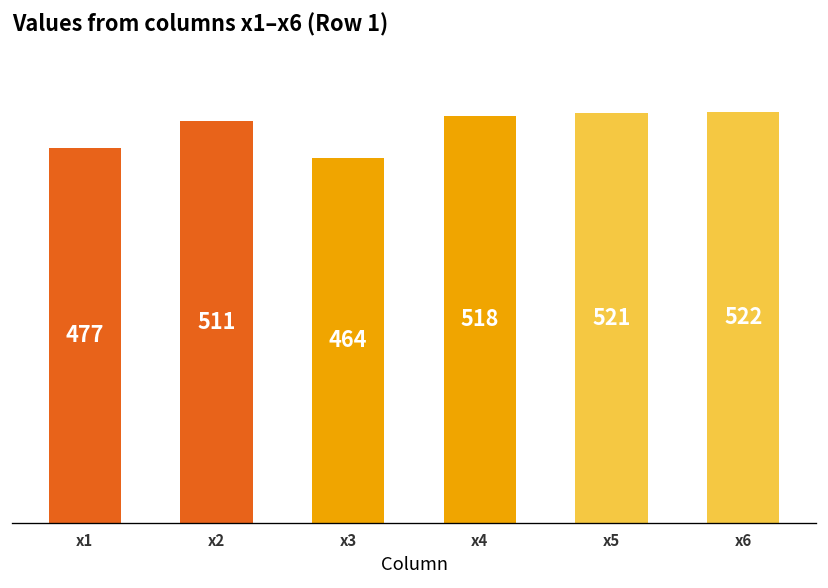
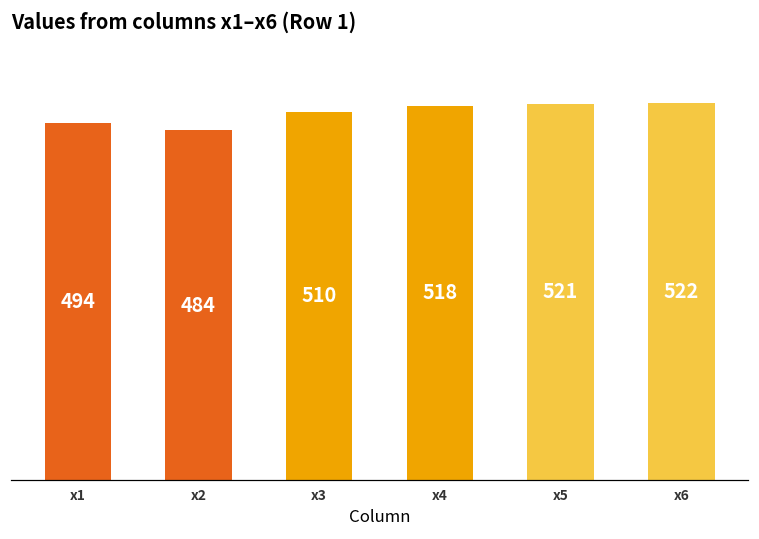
x1: 477 -> 494
x2: 511 -> 484
x3: 464 -> 510
